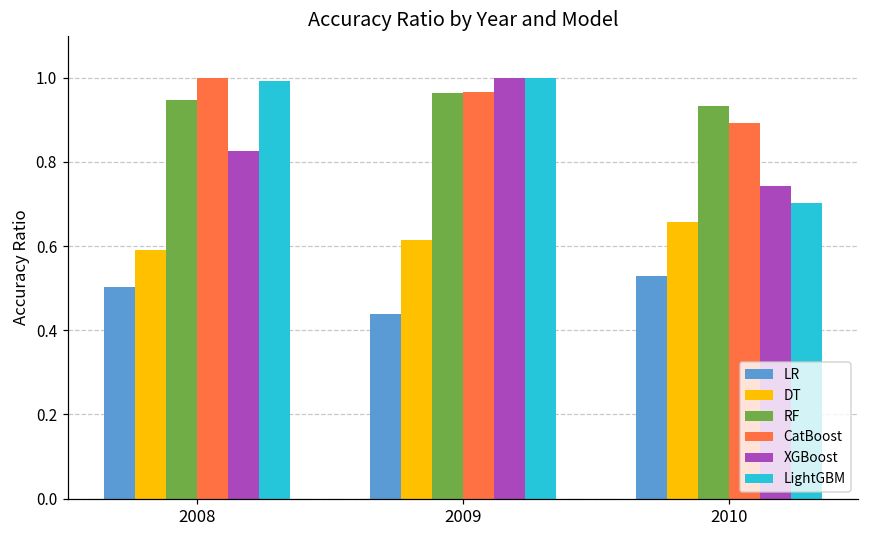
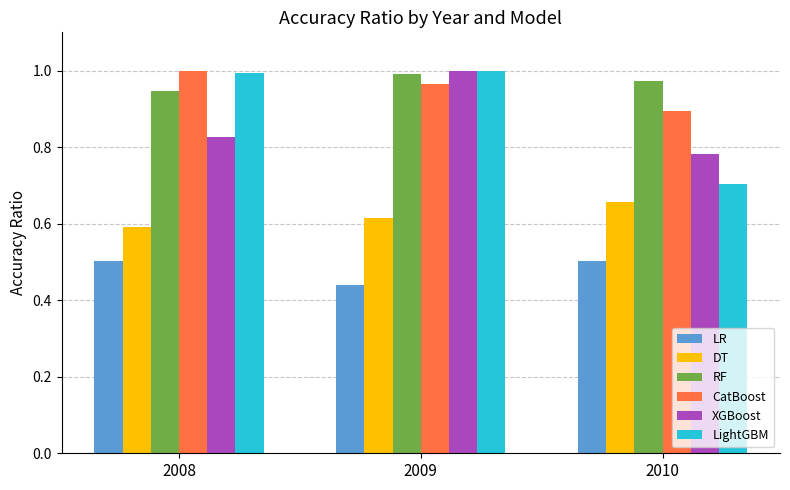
RF, 2009: 0.96 -> 0.99
LR, 2010: 0.53 -> 0.50
RF, 2010: 0.93 -> 0.97
XGBoost, 2010: 0.74 -> 0.78
